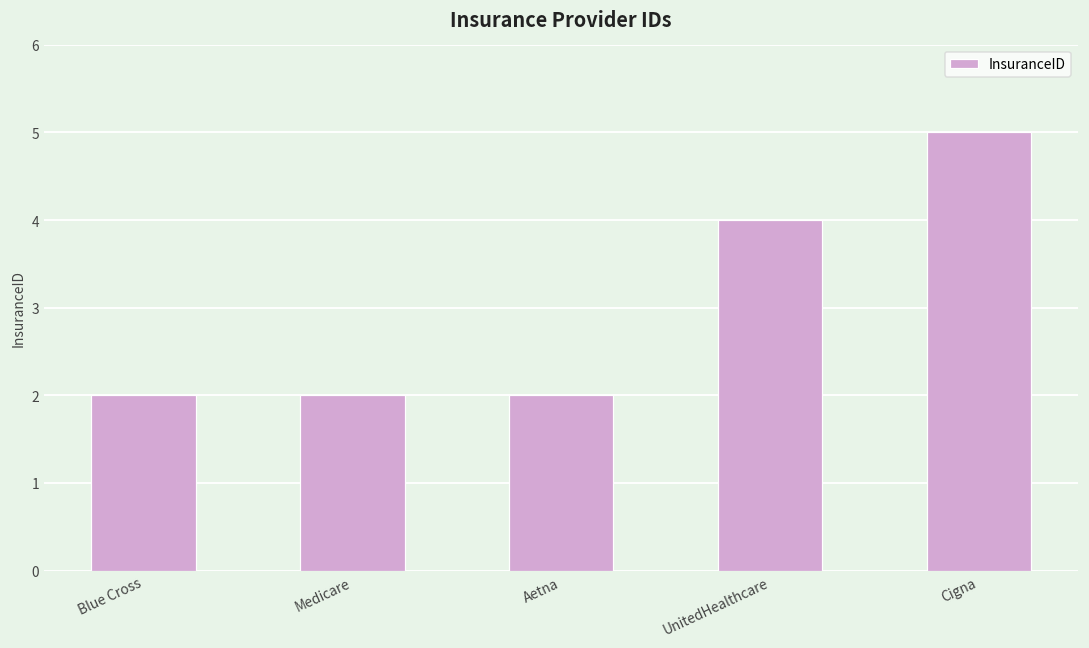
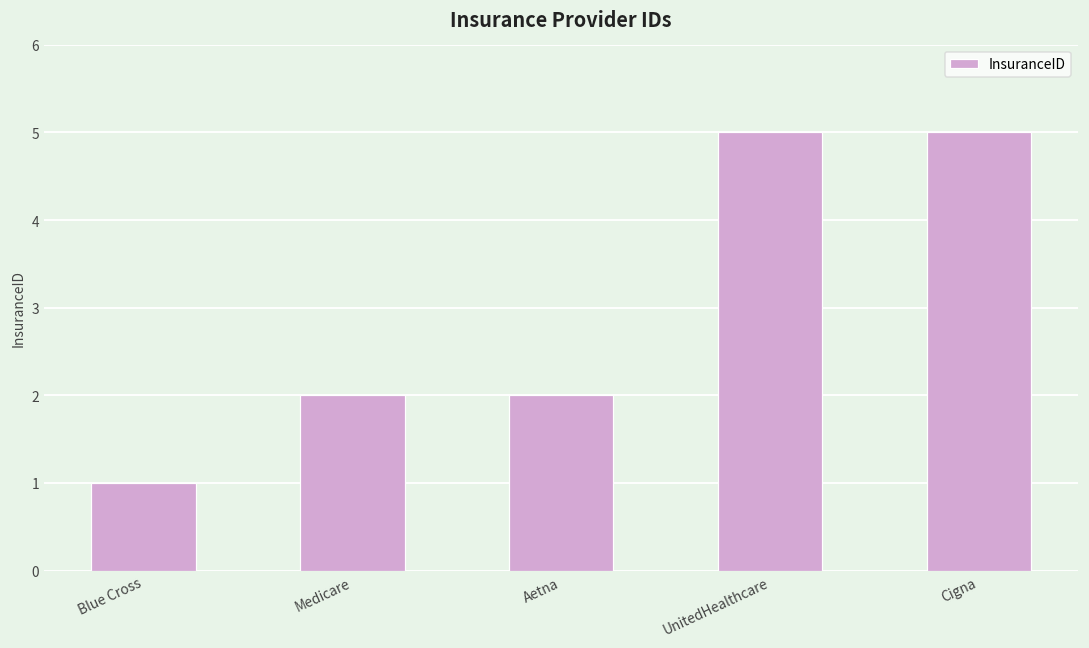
Blue Cross: 2 -> 1
UnitedHealthcare: 4 -> 5
